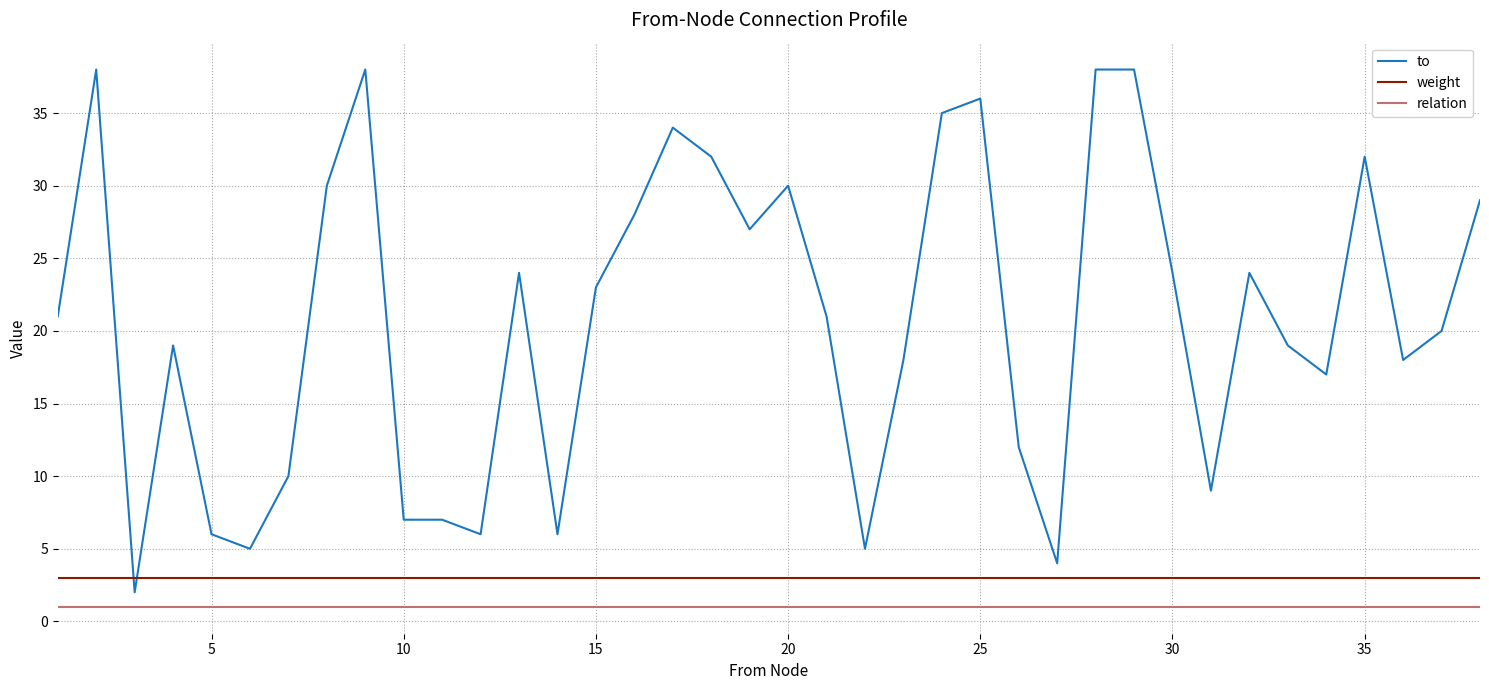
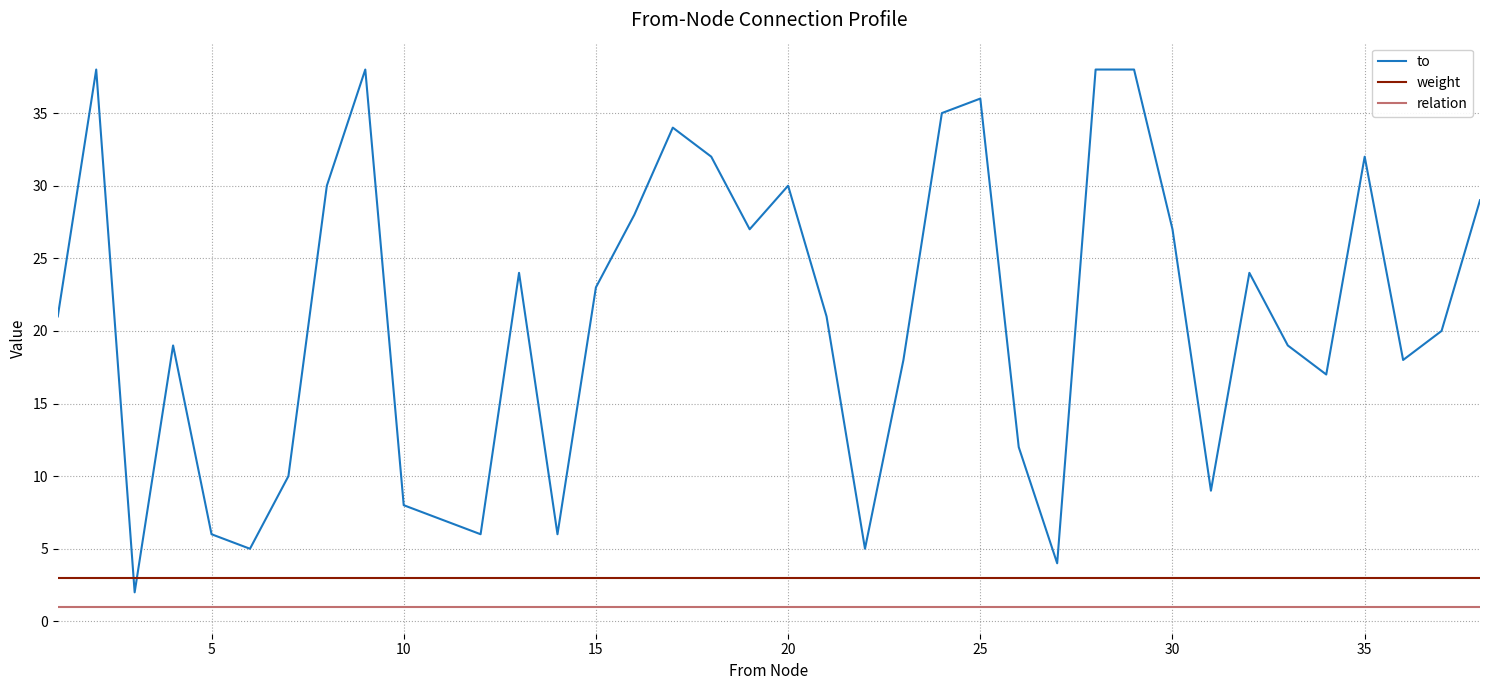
to, 10: 7 -> 8
to, 30: 24 -> 27
